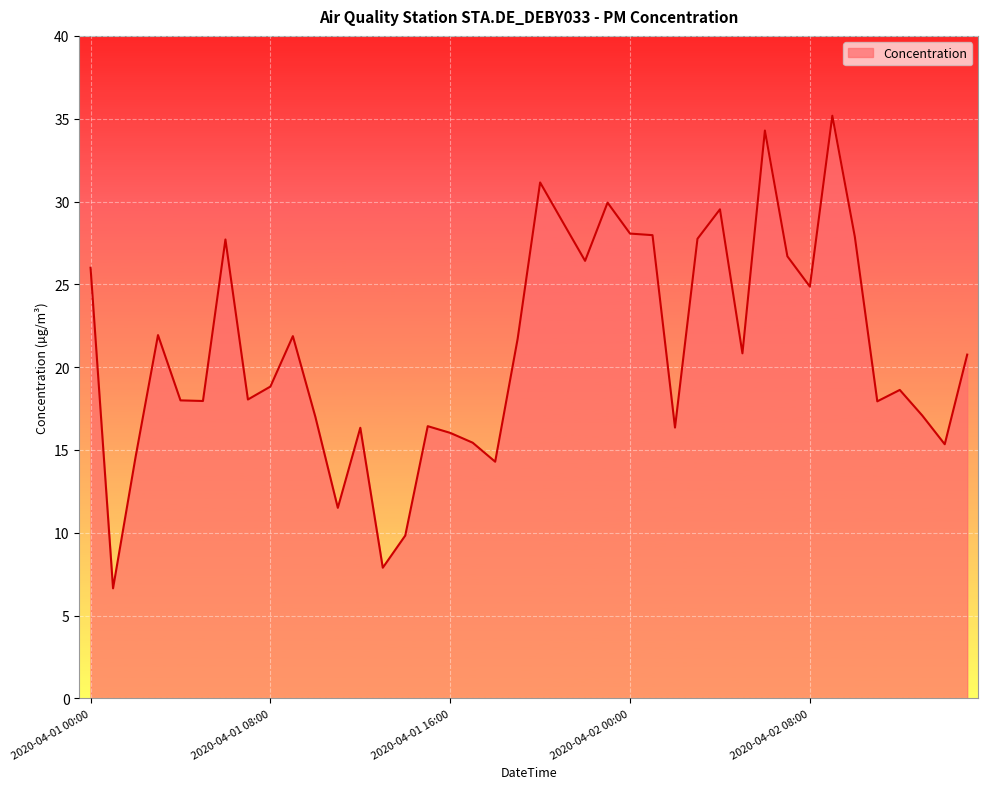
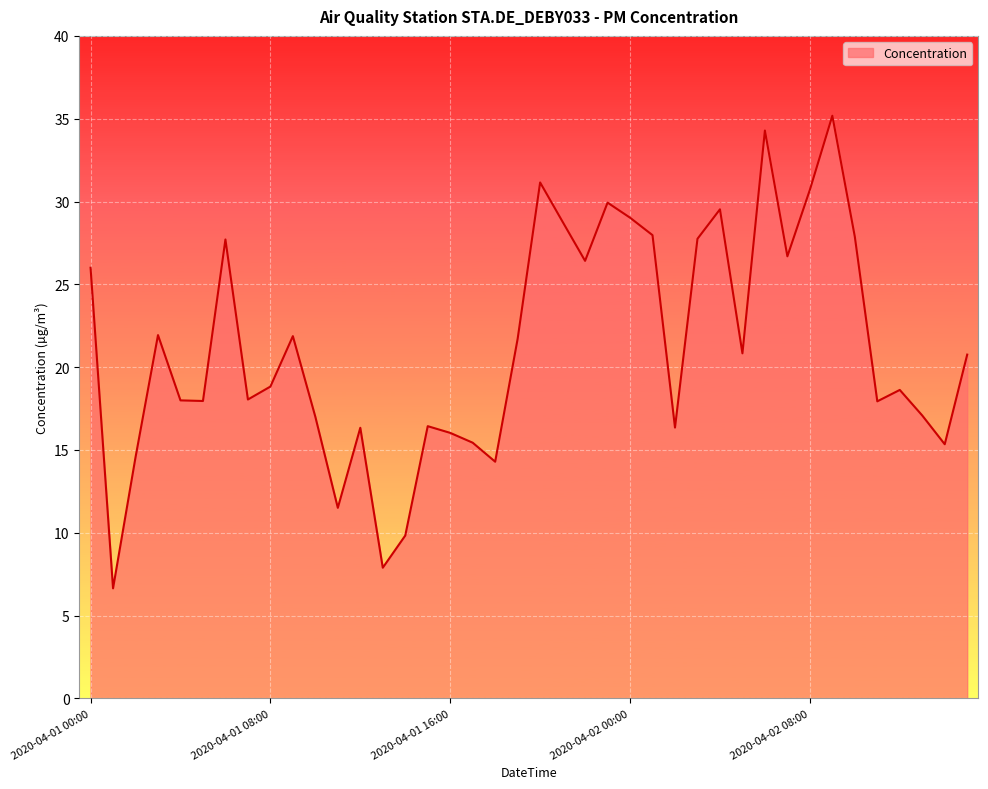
2020-04-02 00:00: 28.1 -> 29.0
2020-04-02 08:00: 24.9 -> 30.7
